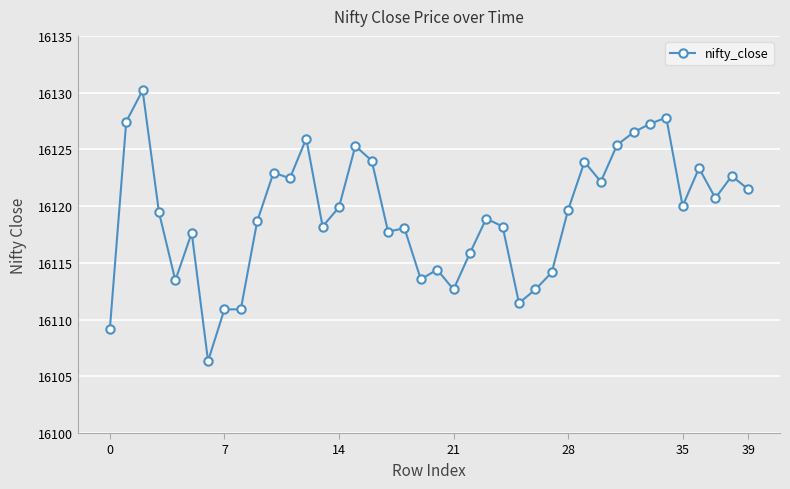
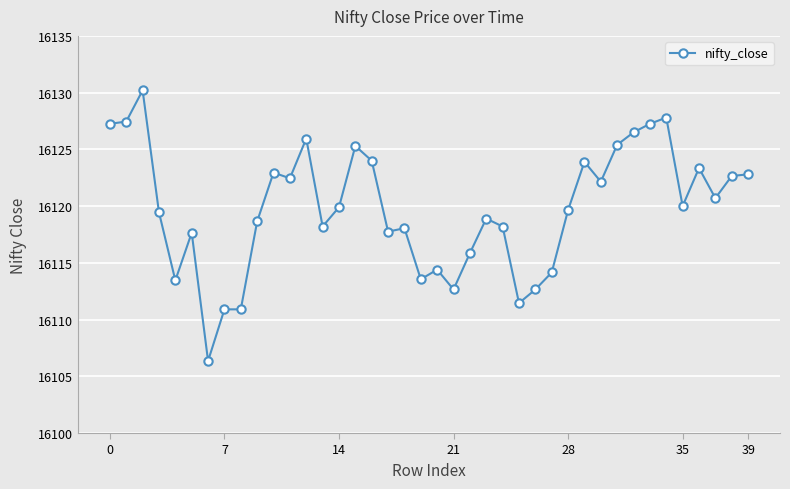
0: 16109.2 -> 16127.3
39: 16121.5 -> 16122.8
